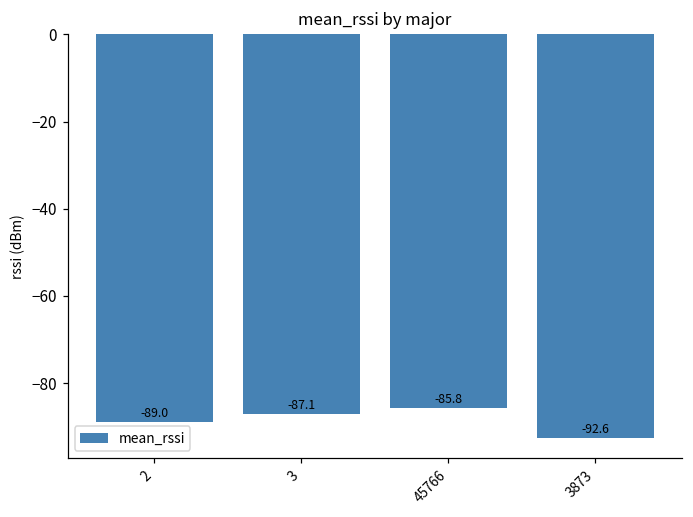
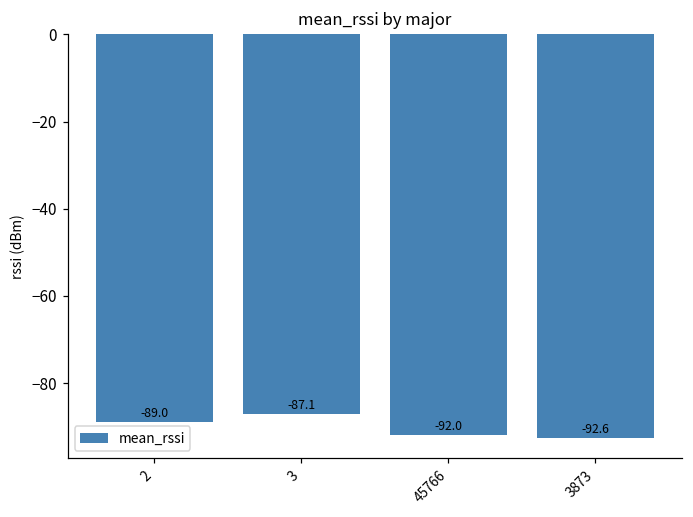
45766: -85.8 -> -92.0
